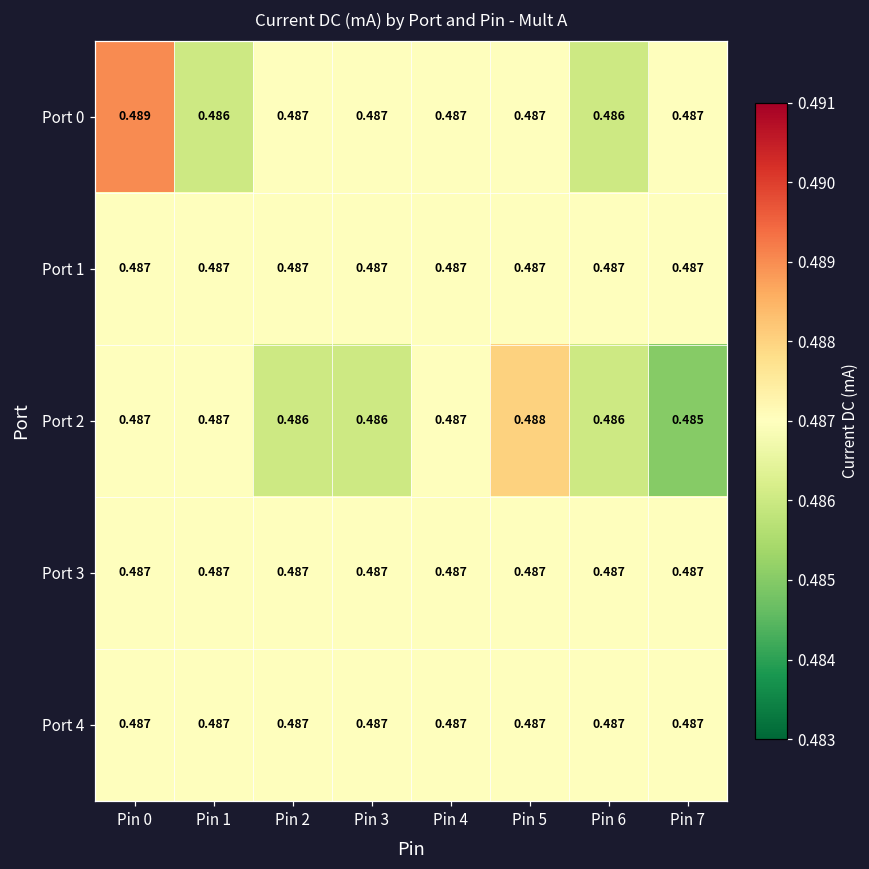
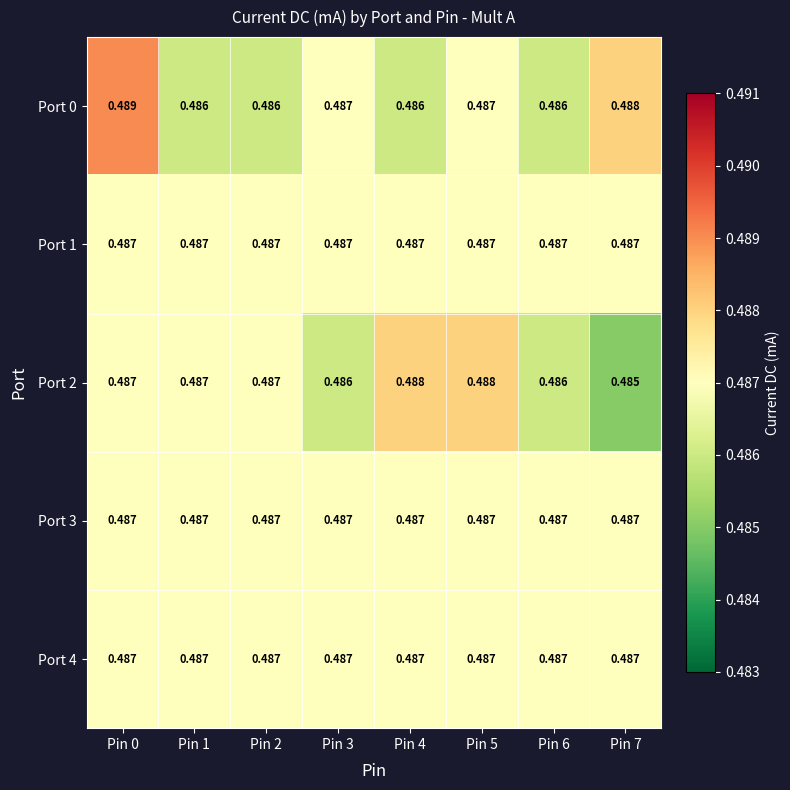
Port 0, Pin 2: 0.487 -> 0.486
Port 0, Pin 4: 0.487 -> 0.486
Port 0, Pin 7: 0.487 -> 0.488
Port 2, Pin 2: 0.486 -> 0.487
Port 2, Pin 4: 0.487 -> 0.488
